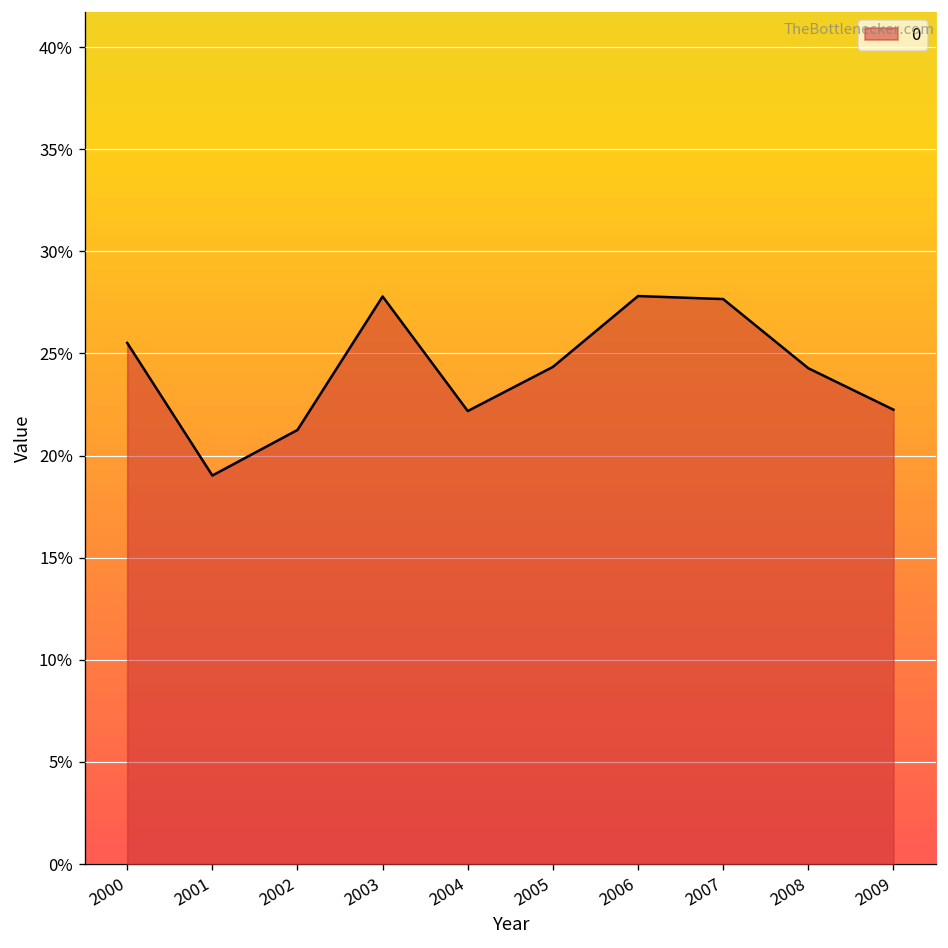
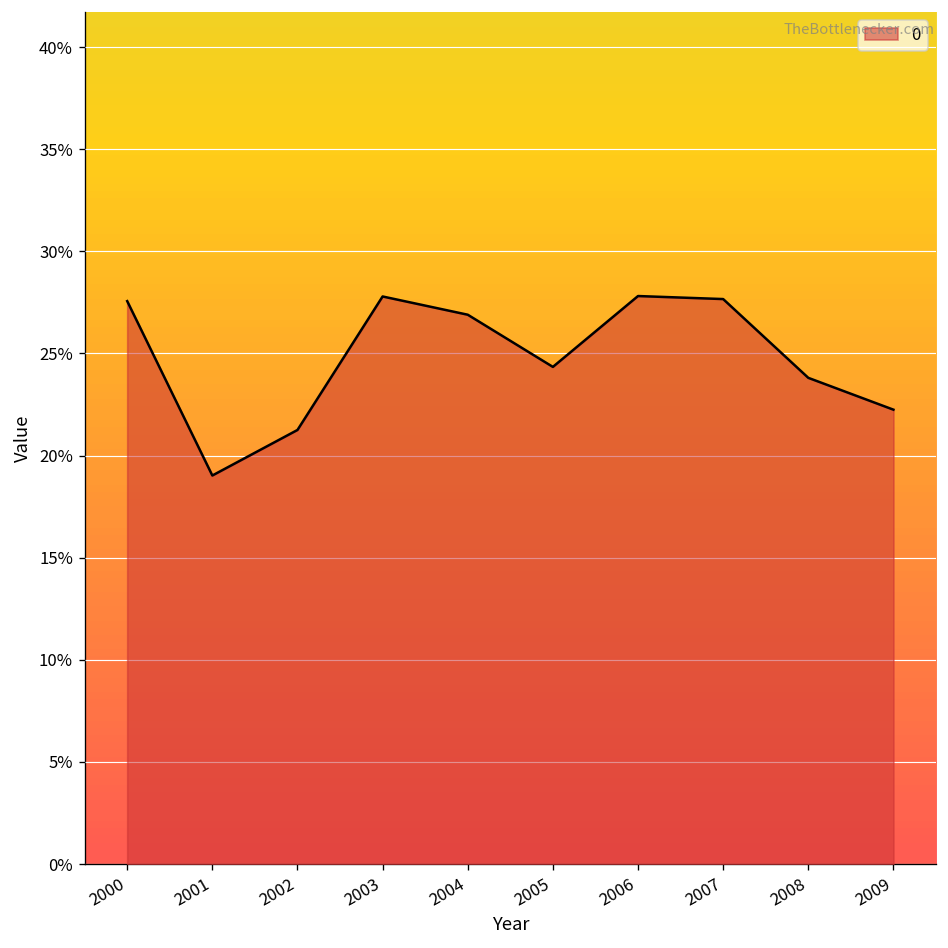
2000: 25.5% -> 27.6%
2004: 22.2% -> 26.9%
2008: 24.3% -> 23.8%
